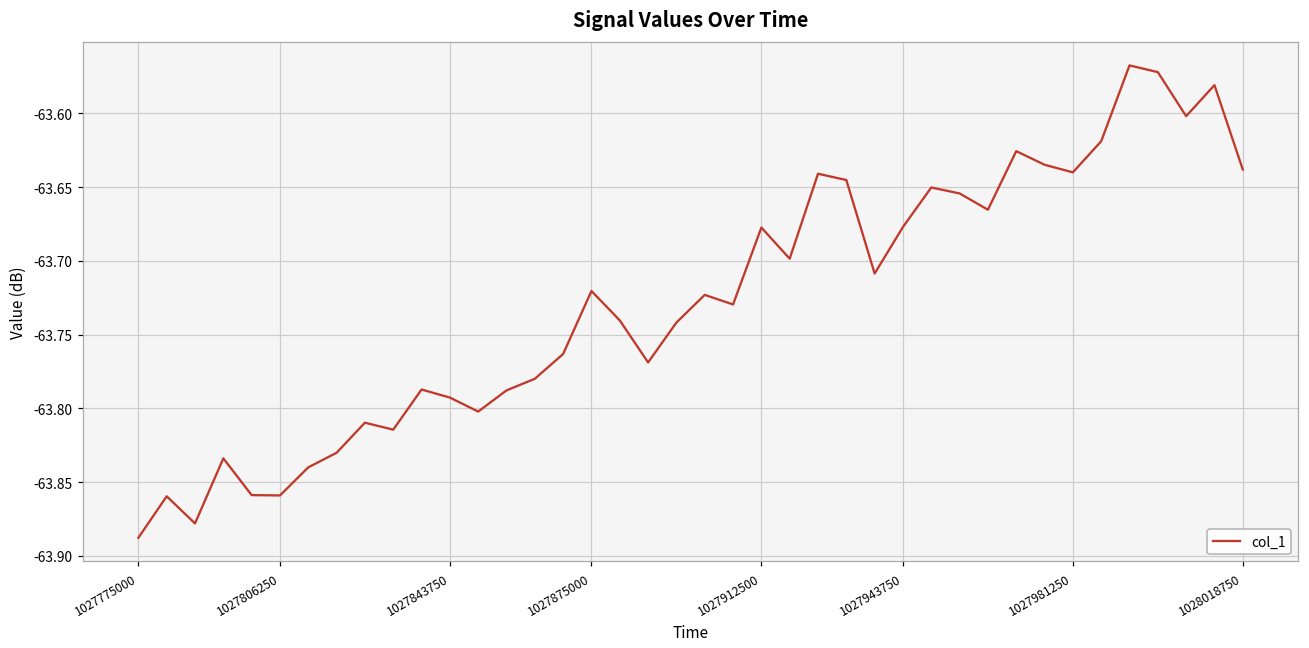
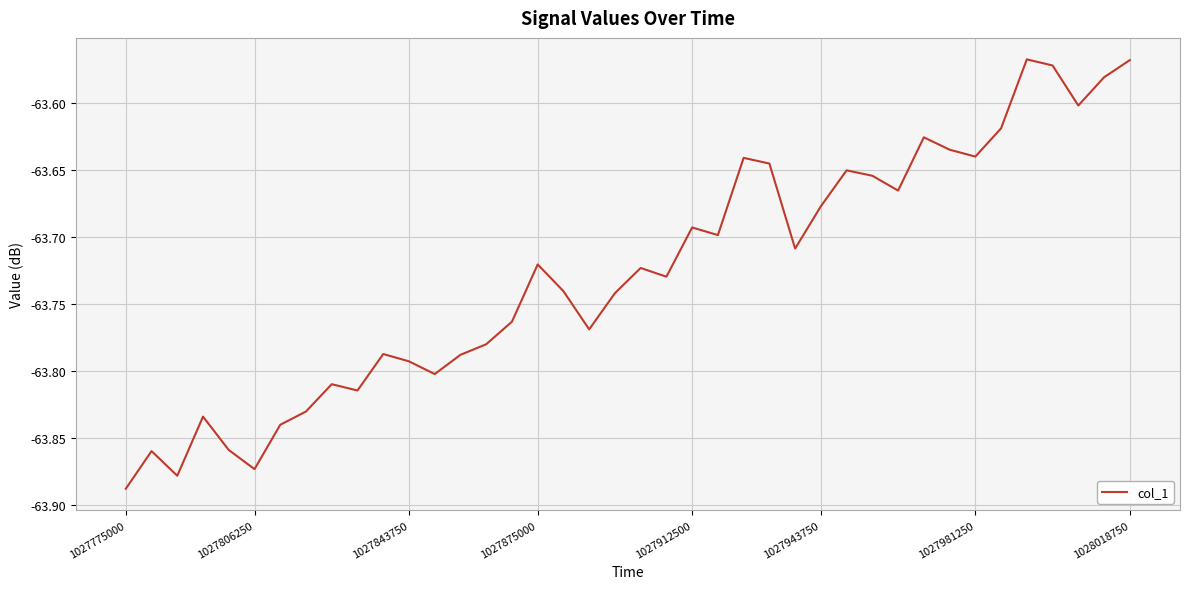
1027806250: -63.859 -> -63.873
1027912500: -63.677 -> -63.693
1028018750: -63.638 -> -63.568
